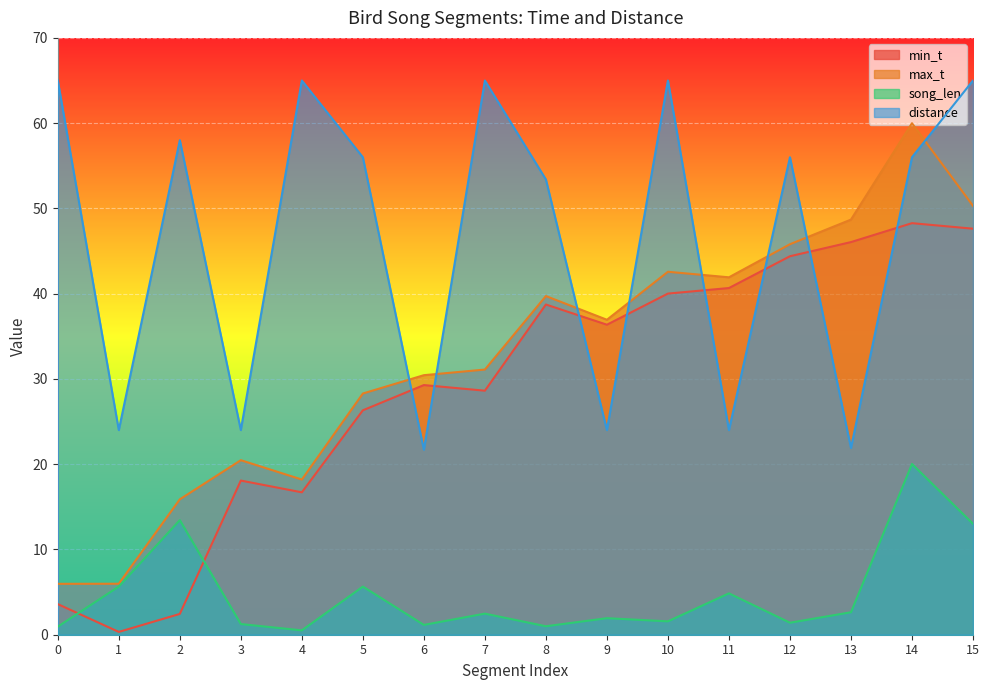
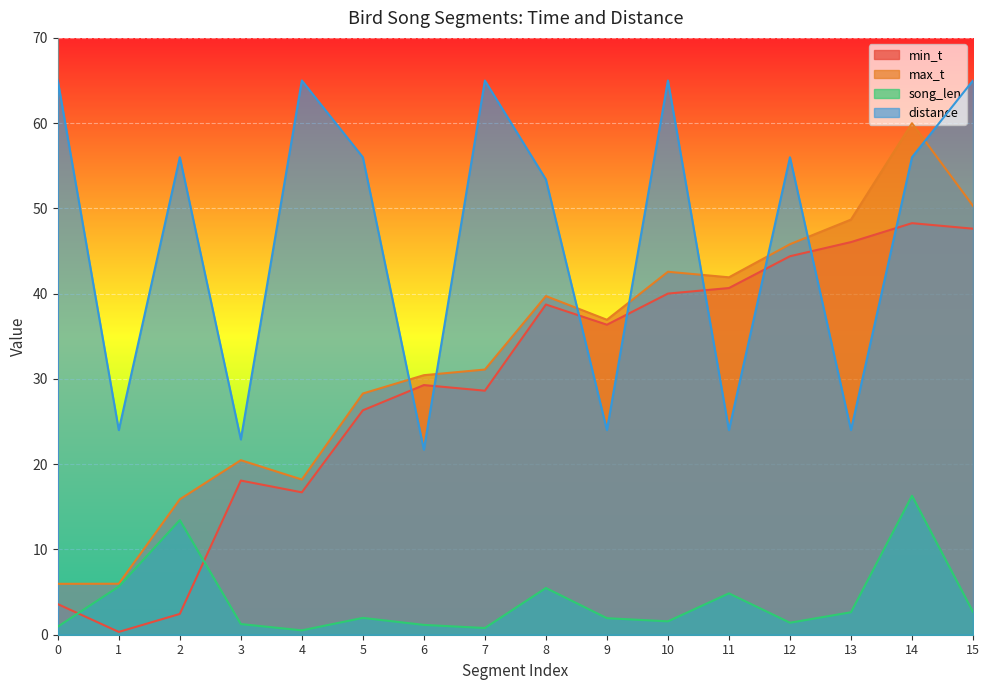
distance, 2: 58 -> 56
distance, 3: 24 -> 23
song_len, 5: 6 -> 2
song_len, 7: 2 -> 1
song_len, 8: 1 -> 5
distance, 13: 22 -> 24
song_len, 14: 20 -> 16
song_len, 15: 13 -> 3
